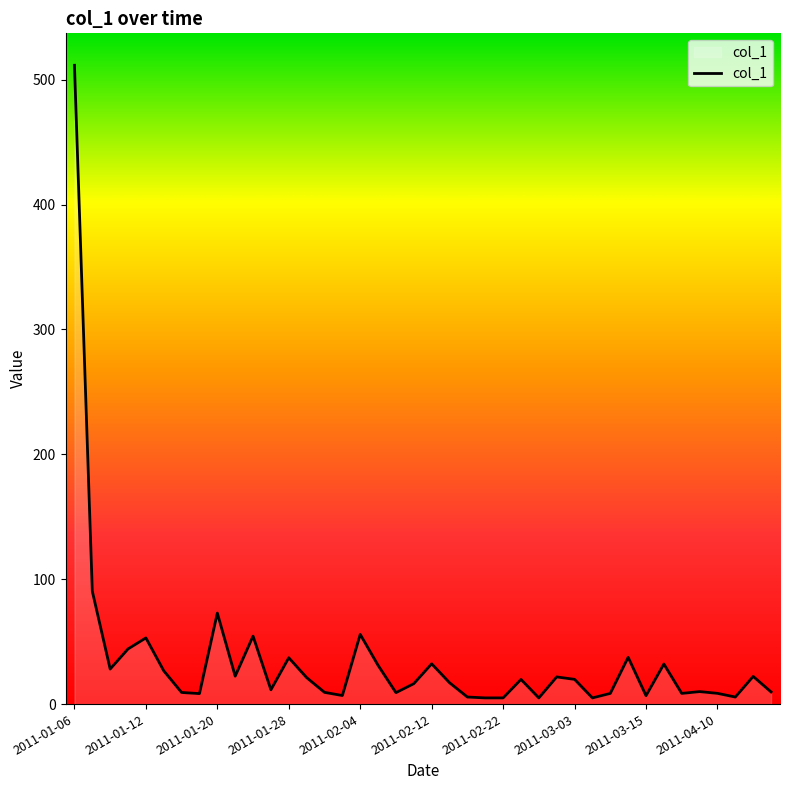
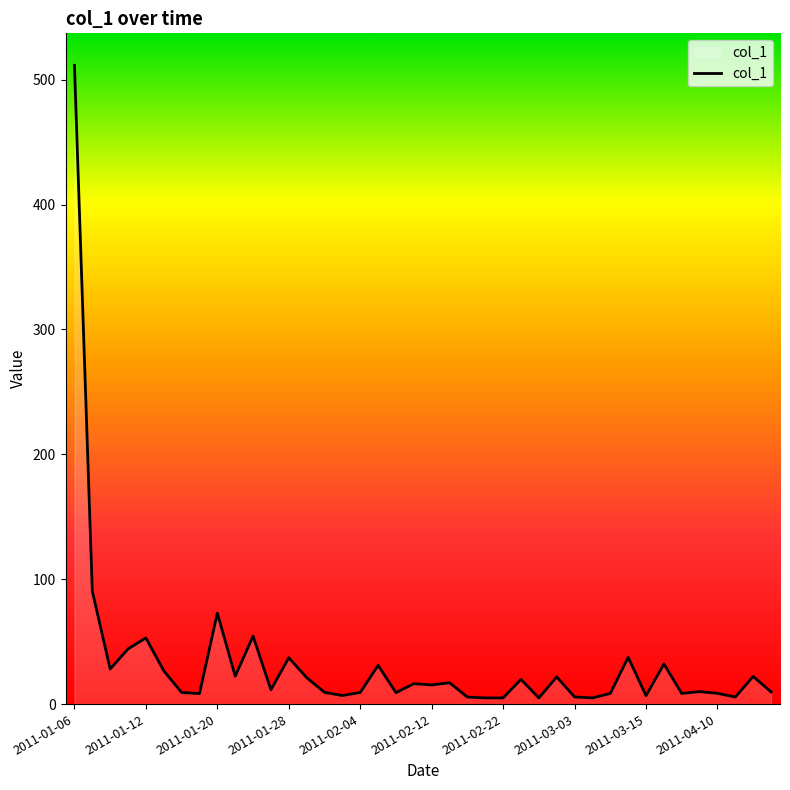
2011-02-04: 56 -> 9
2011-02-12: 32 -> 15
2011-03-03: 20 -> 6
